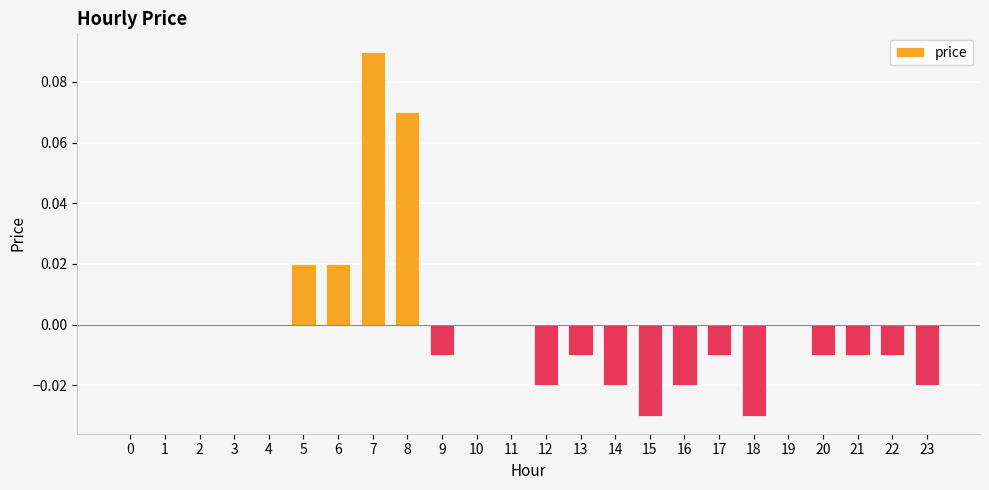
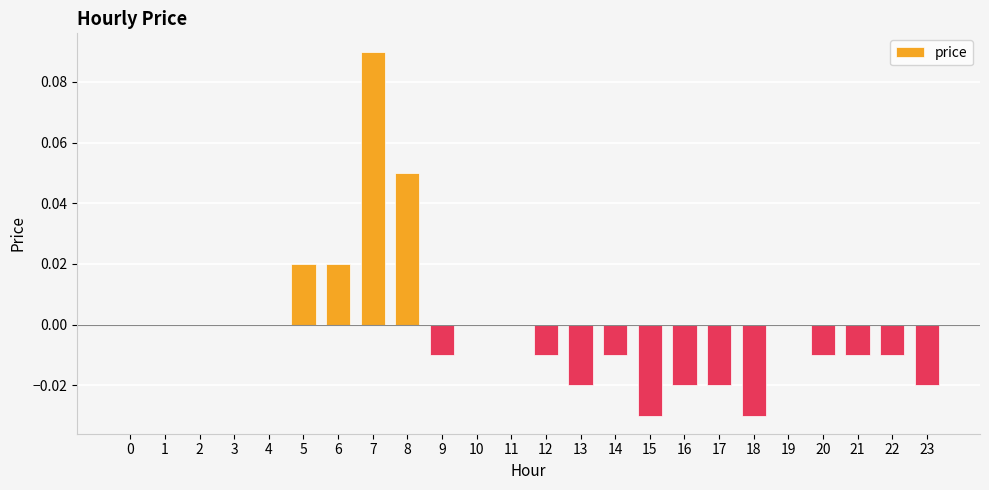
8: 0.07 -> 0.05
12: -0.02 -> -0.01
13: -0.01 -> -0.02
14: -0.02 -> -0.01
17: -0.01 -> -0.02
